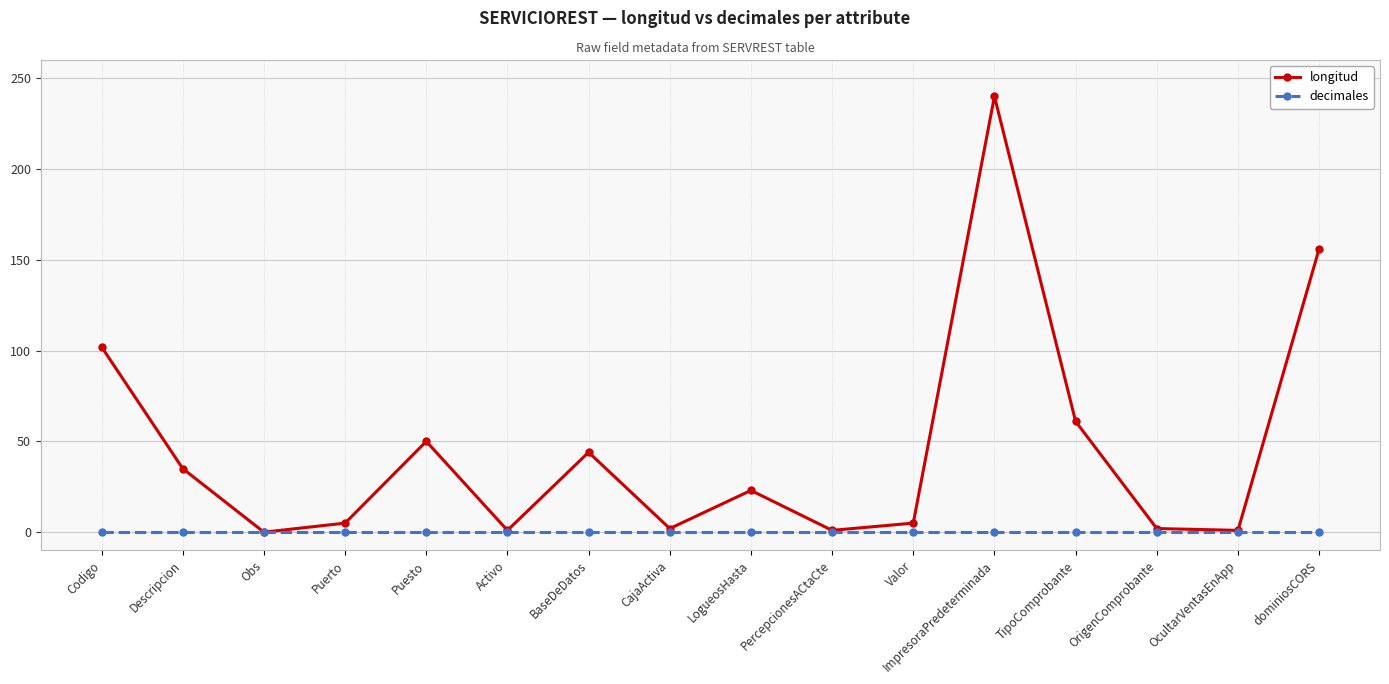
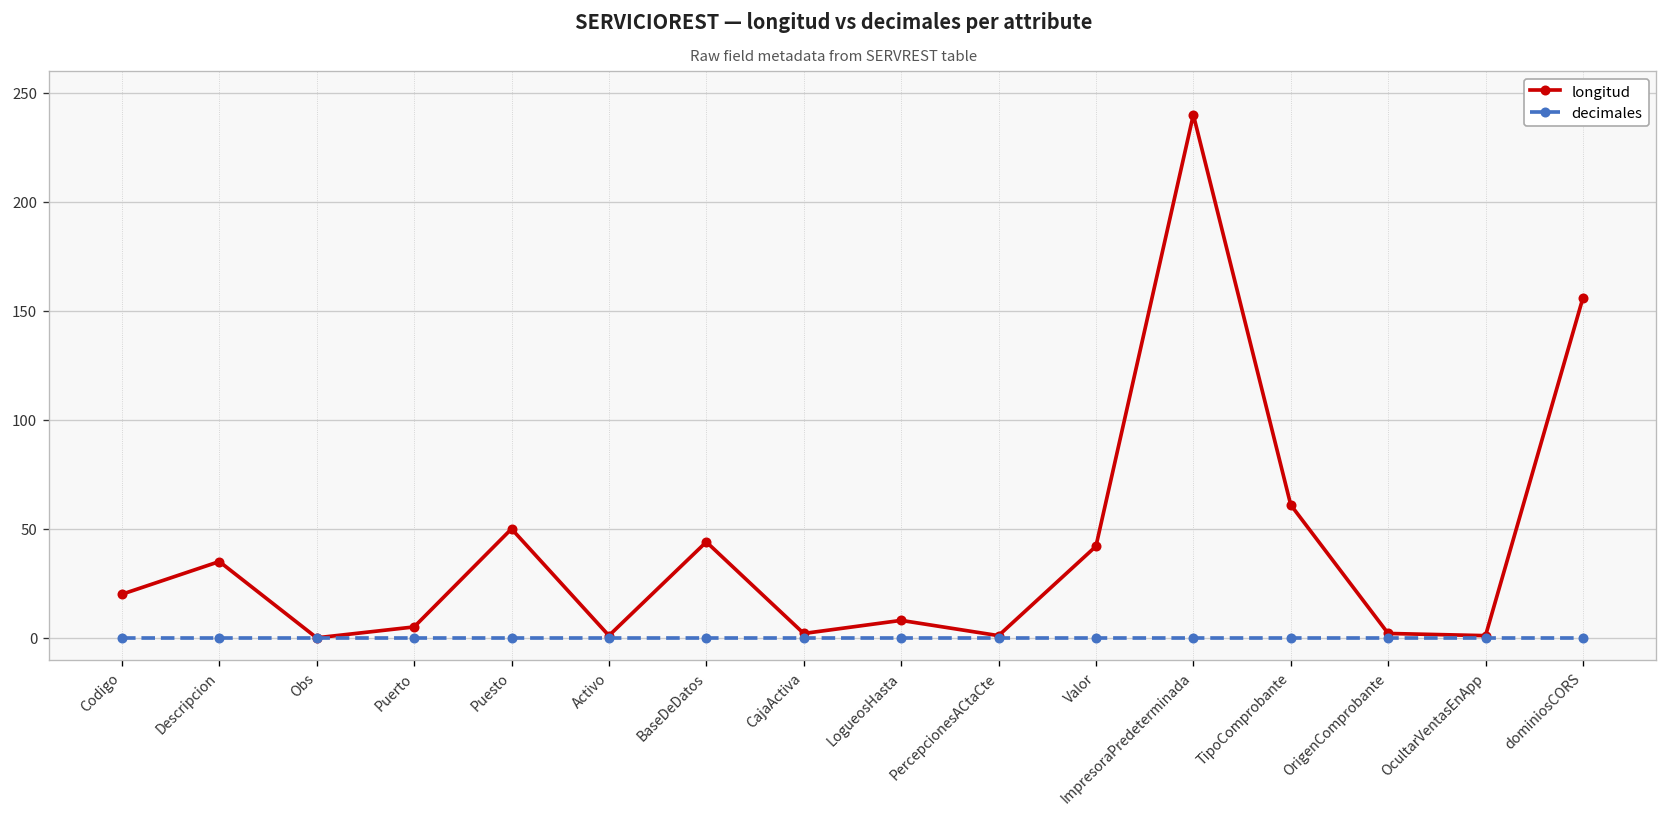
longitud, Codigo: 102 -> 20
longitud, LogueosHasta: 23 -> 8
longitud, Valor: 5 -> 42
